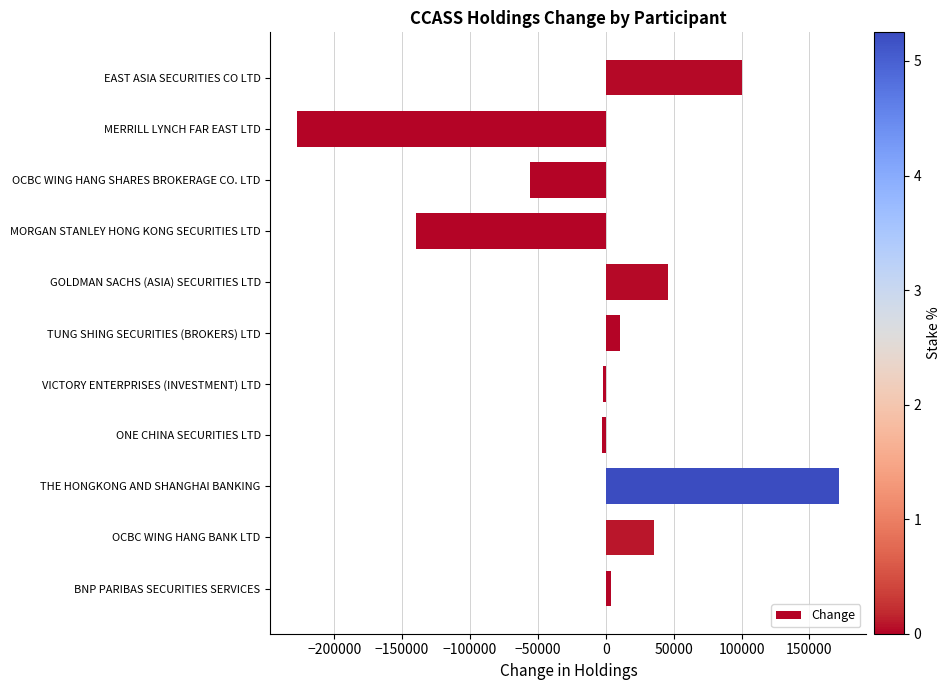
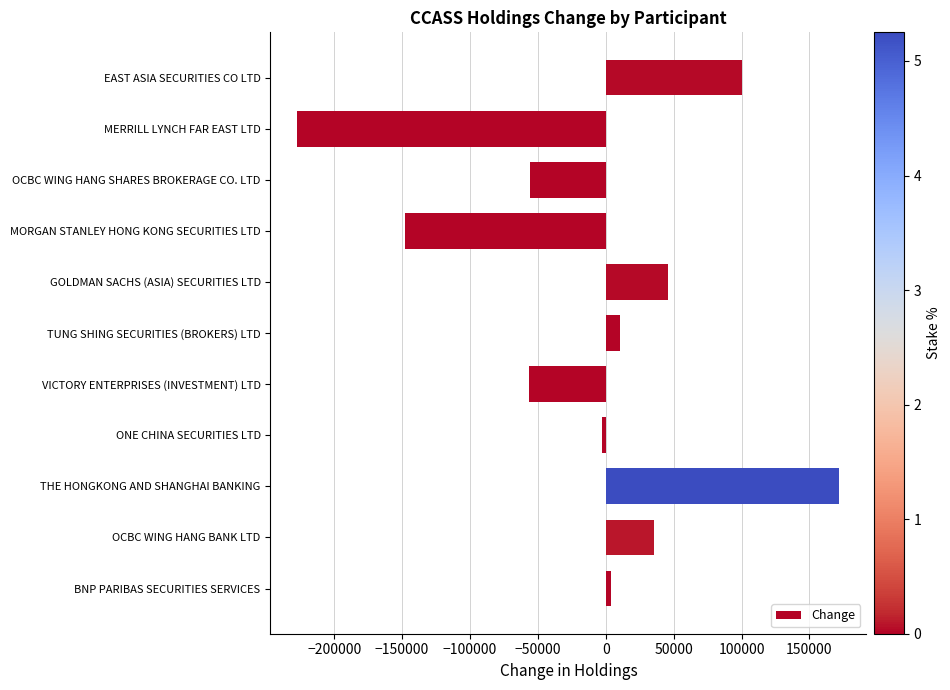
MORGAN STANLEY HONG KONG SECURITIES LTD: -140000 -> -148000
VICTORY ENTERPRISES (INVESTMENT) LTD: -2000 -> -57000
